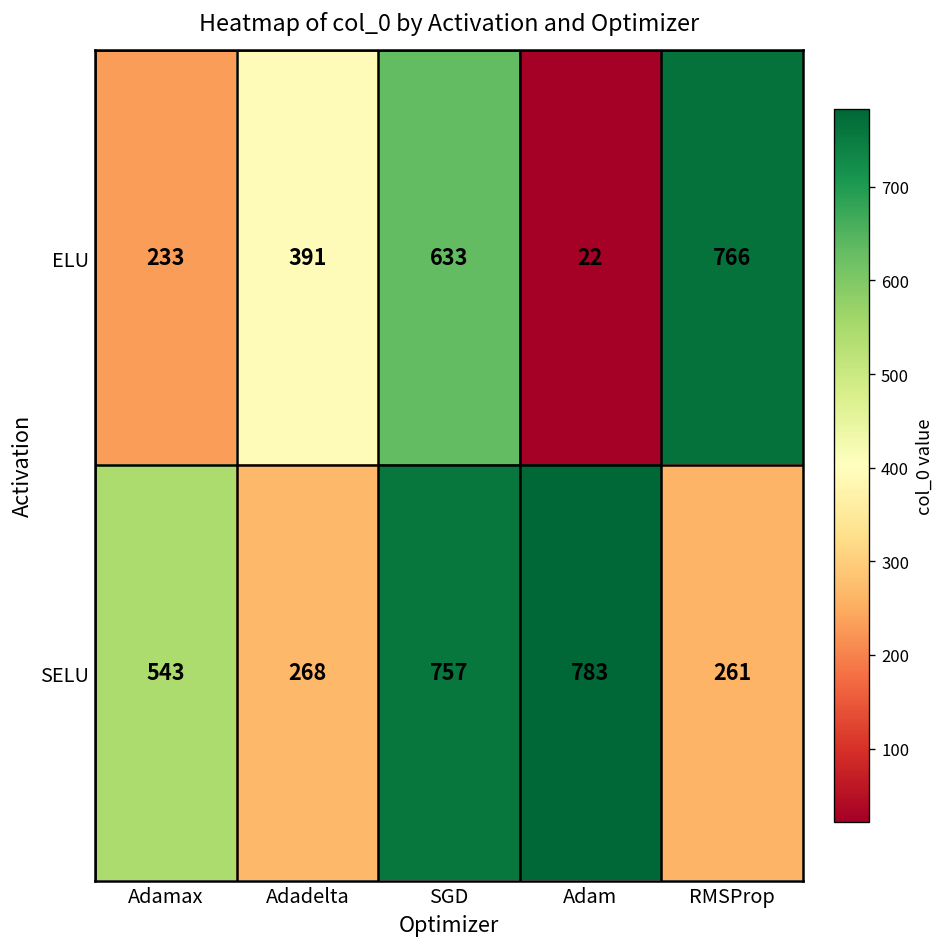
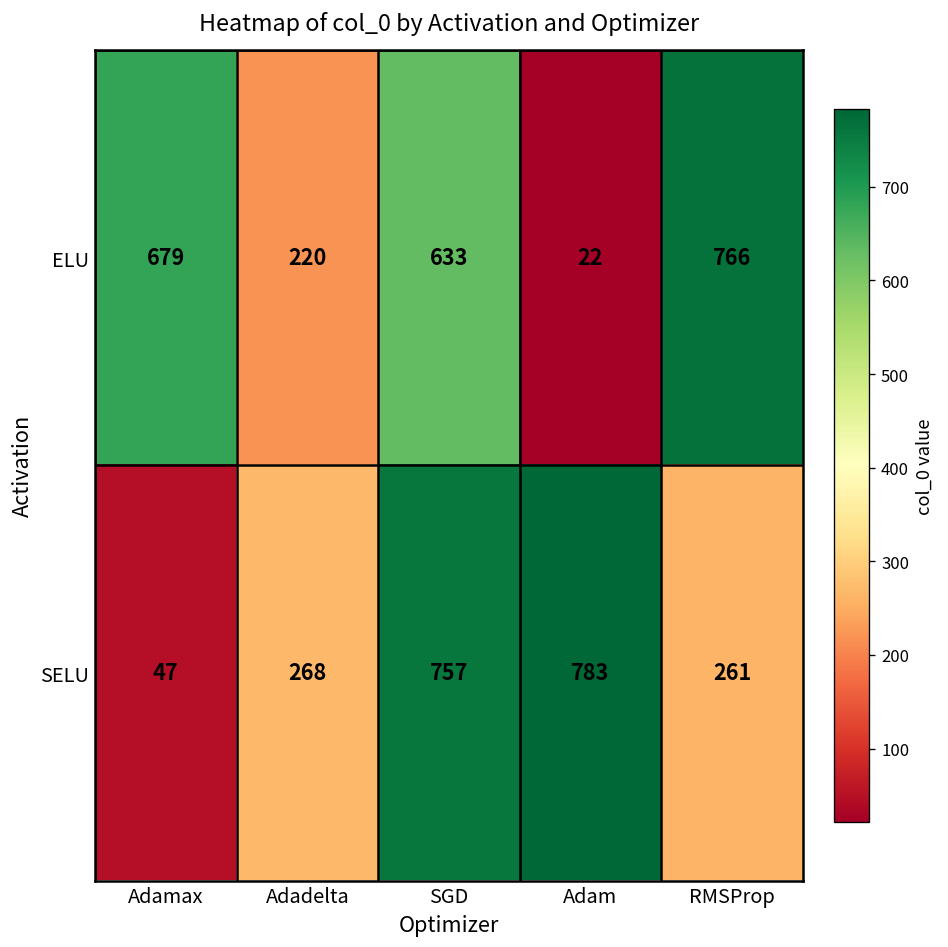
ELU, Adamax: 233 -> 679
ELU, Adadelta: 391 -> 220
SELU, Adamax: 543 -> 47
